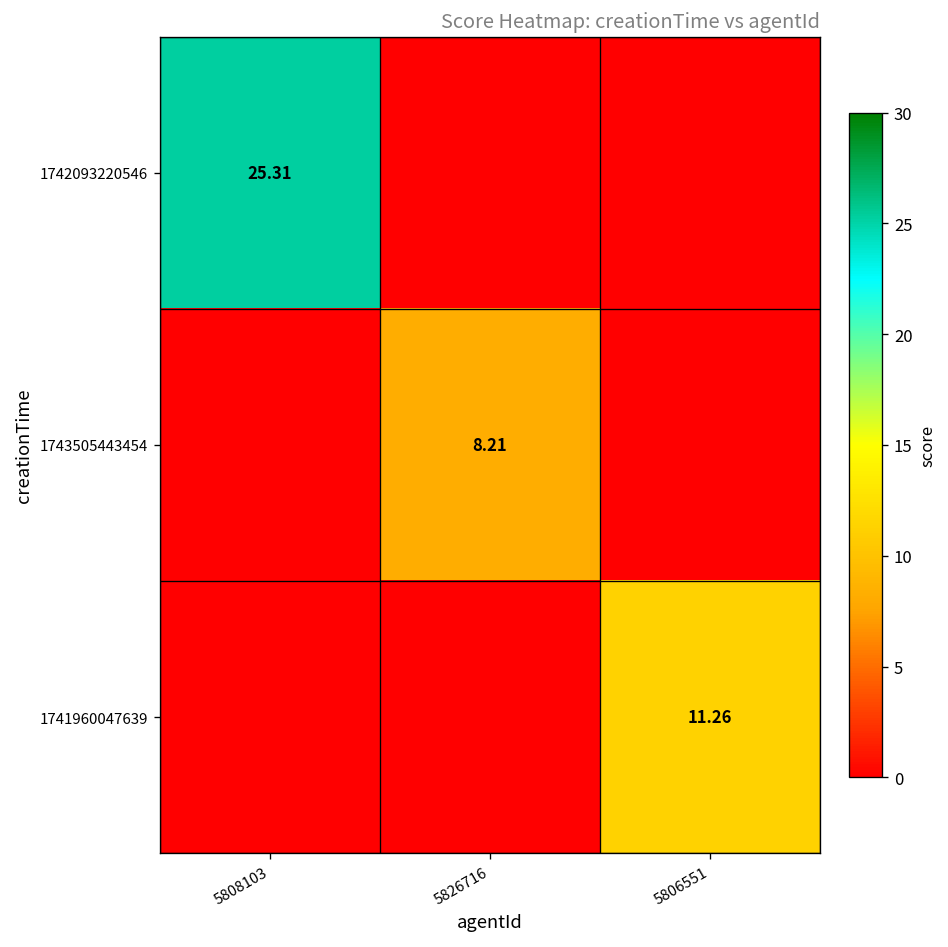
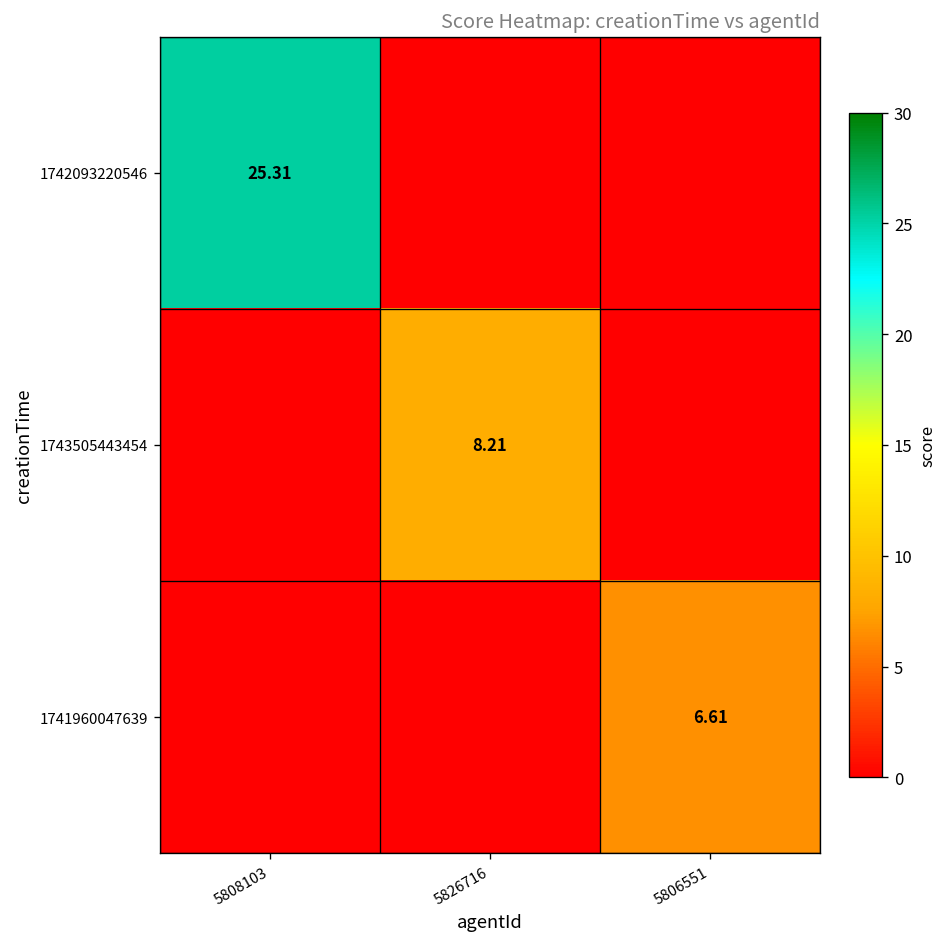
1741960047639, 5806551: 11.26 -> 6.61
